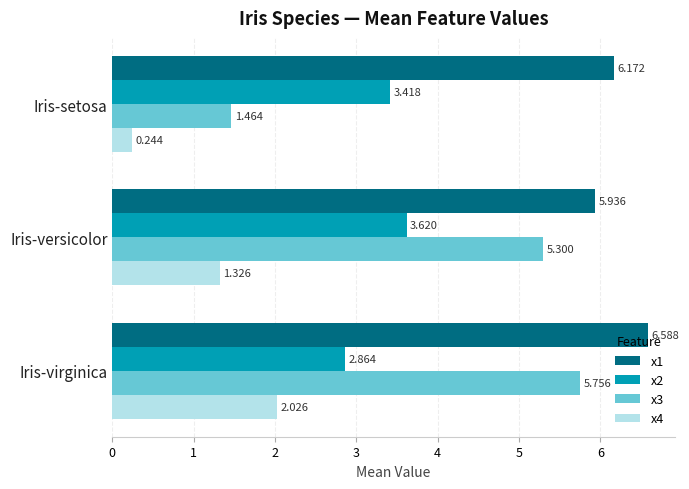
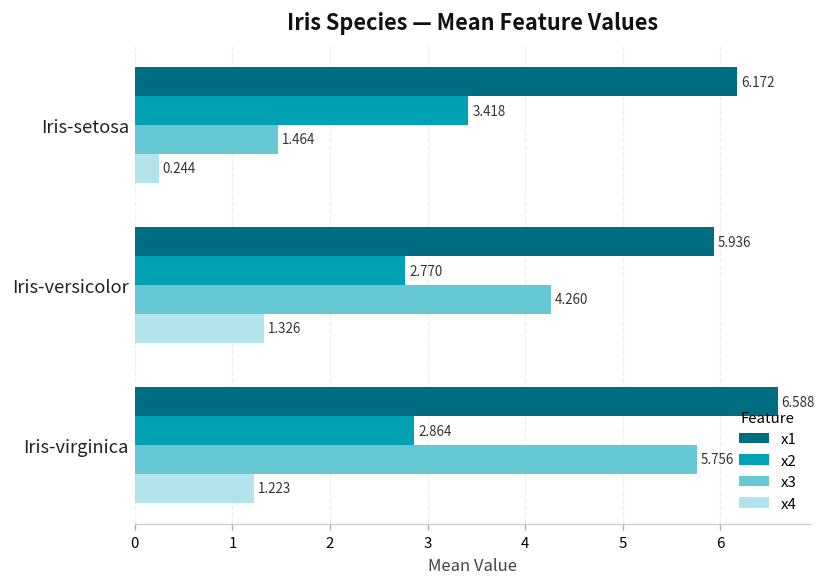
x2, Iris-versicolor: 3.620 -> 2.770
x3, Iris-versicolor: 5.300 -> 4.260
x4, Iris-virginica: 2.026 -> 1.223
